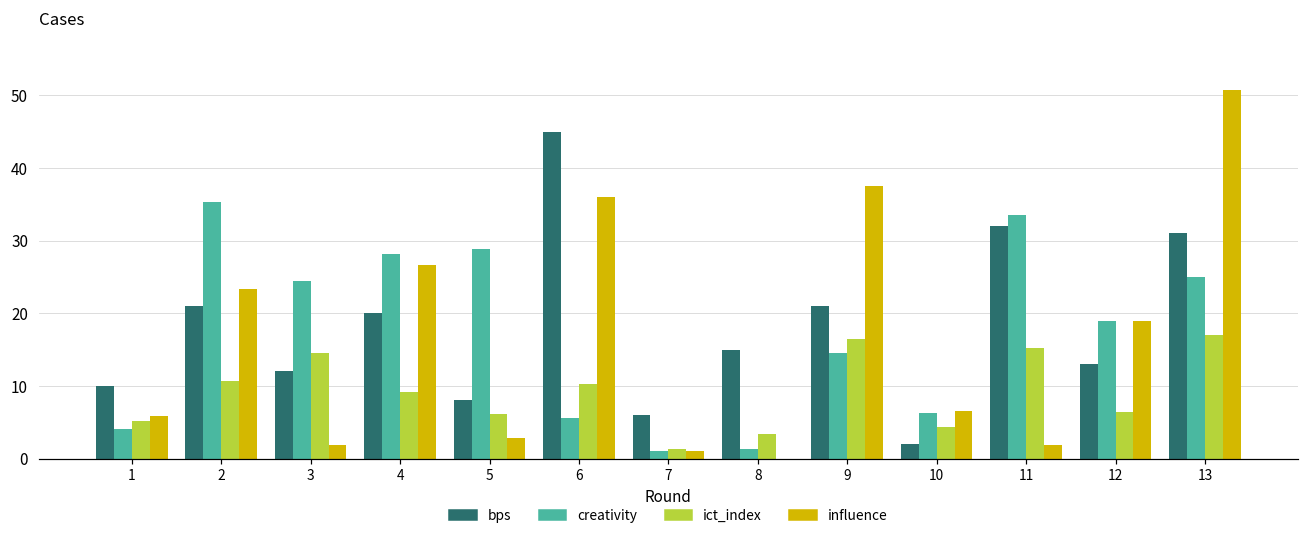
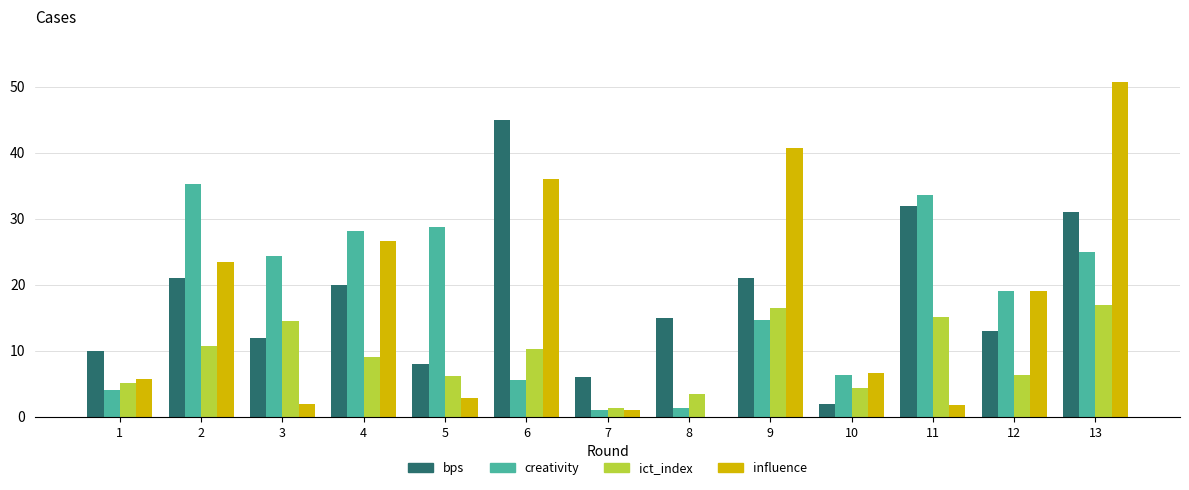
influence, 9: 38 -> 41
